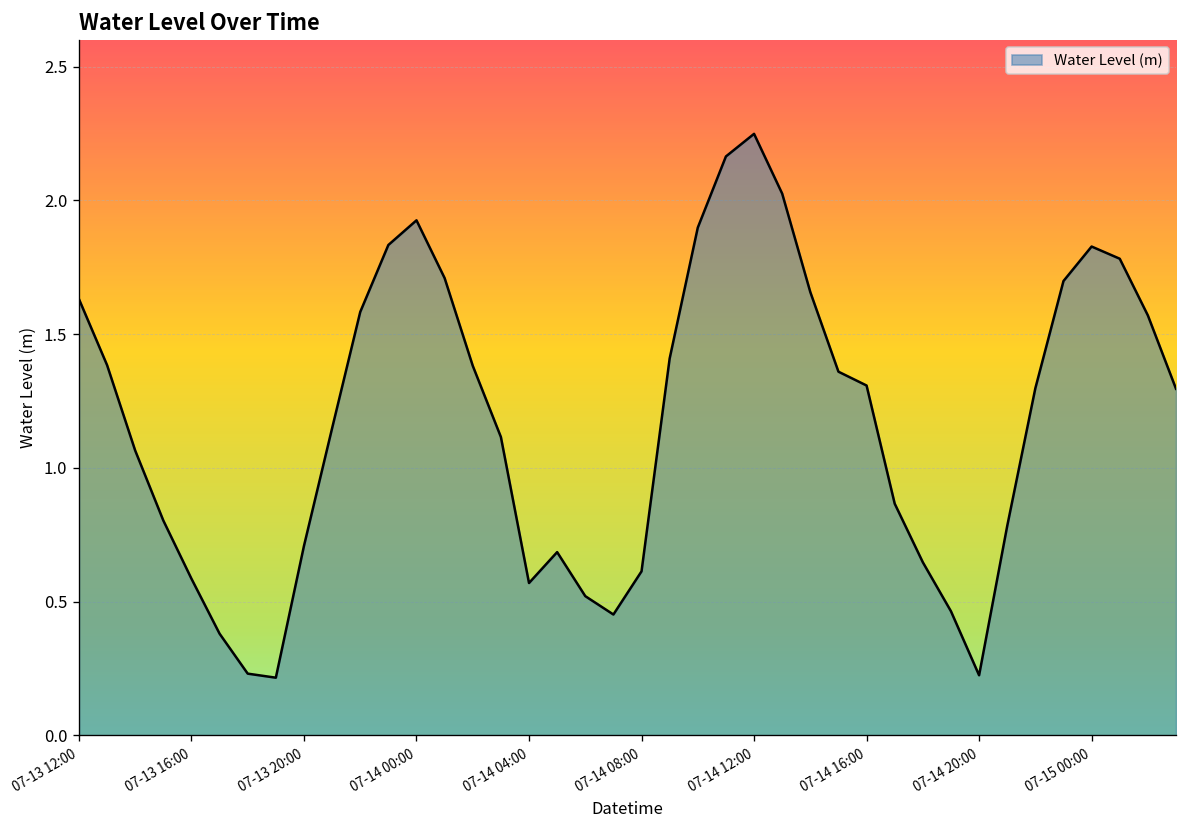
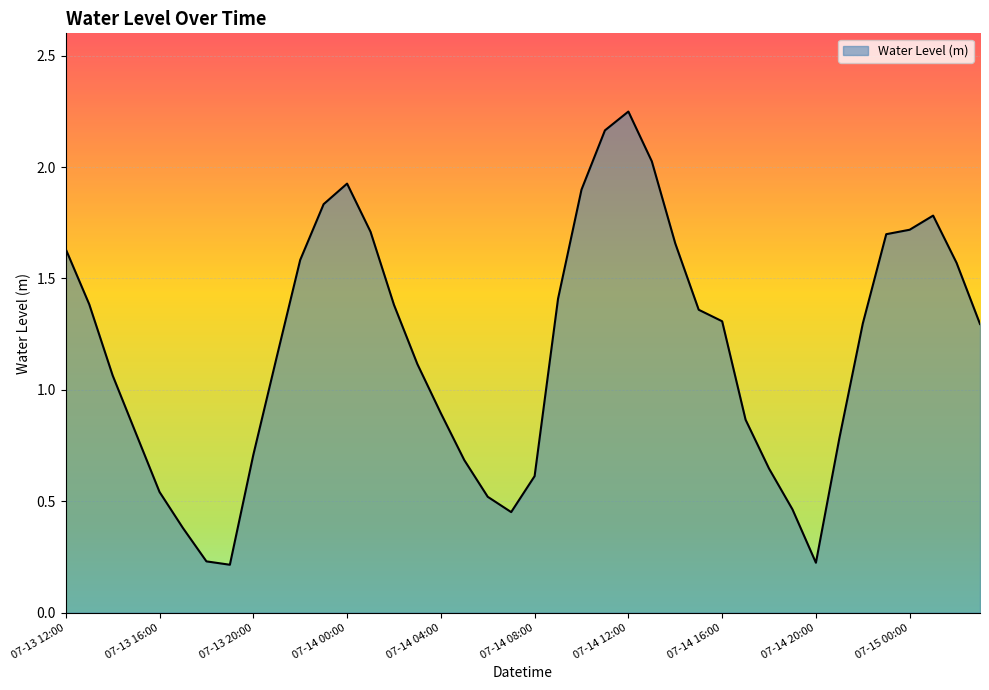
07-13 16:00: 0.59 -> 0.54
07-14 04:00: 0.57 -> 0.90
07-15 00:00: 1.83 -> 1.72
